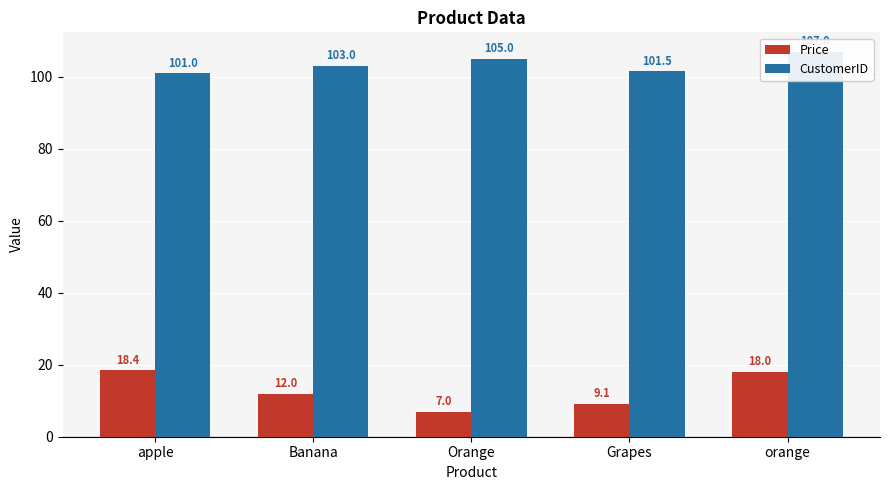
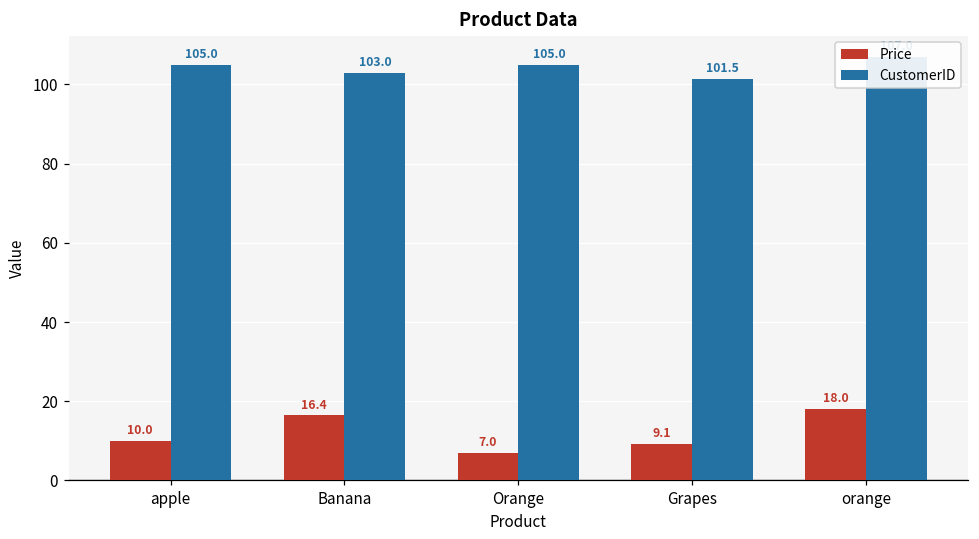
Price, apple: 18.4 -> 10.0
CustomerID, apple: 101.0 -> 105.0
Price, Banana: 12.0 -> 16.4
